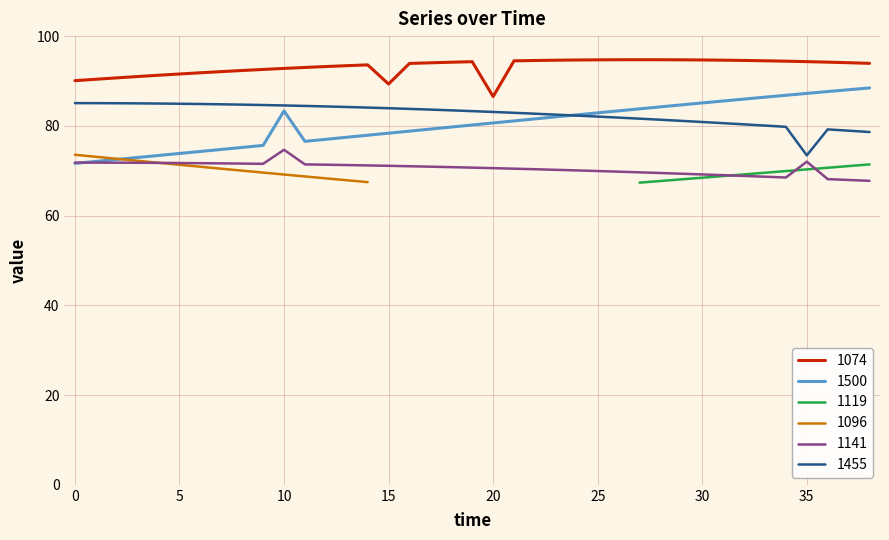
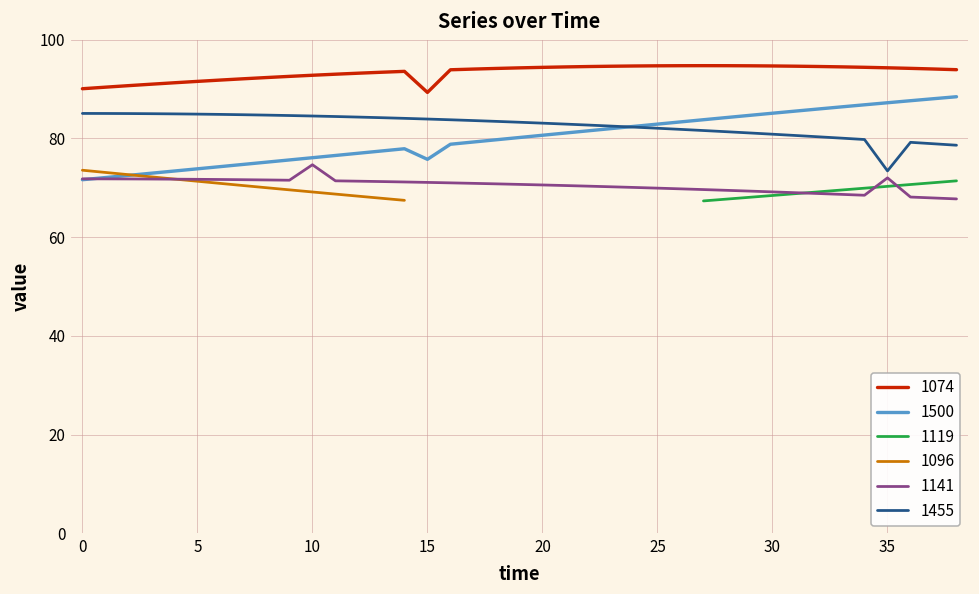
1500, 10: 83 -> 76
1500, 15: 78 -> 76
1074, 20: 87 -> 94
